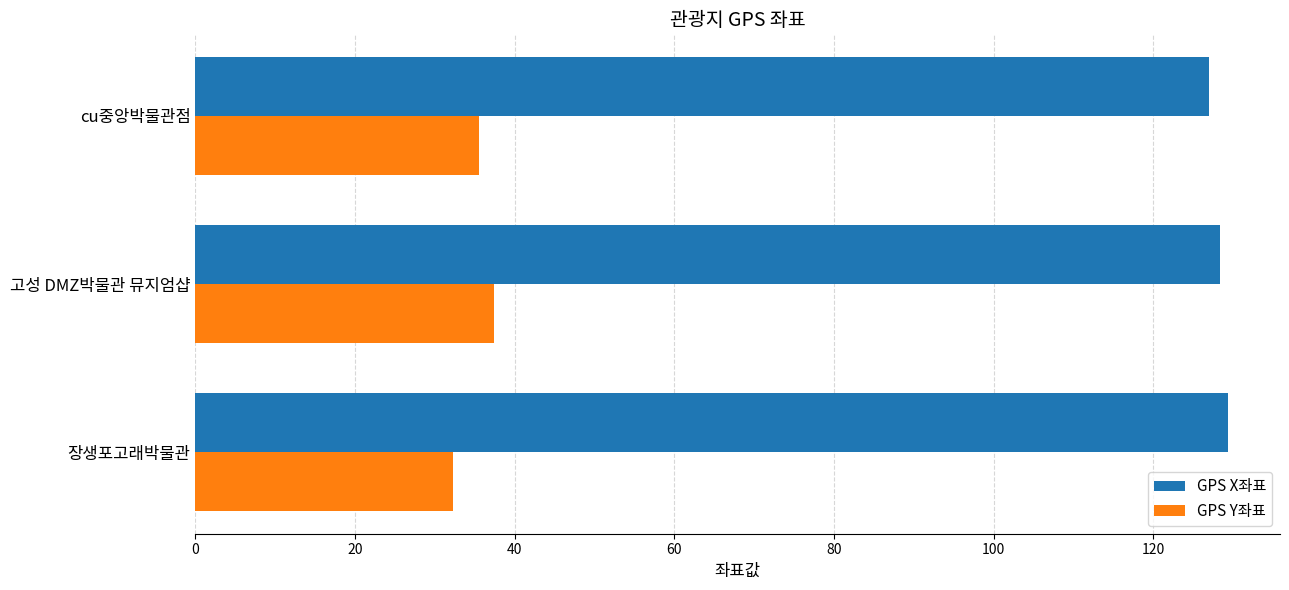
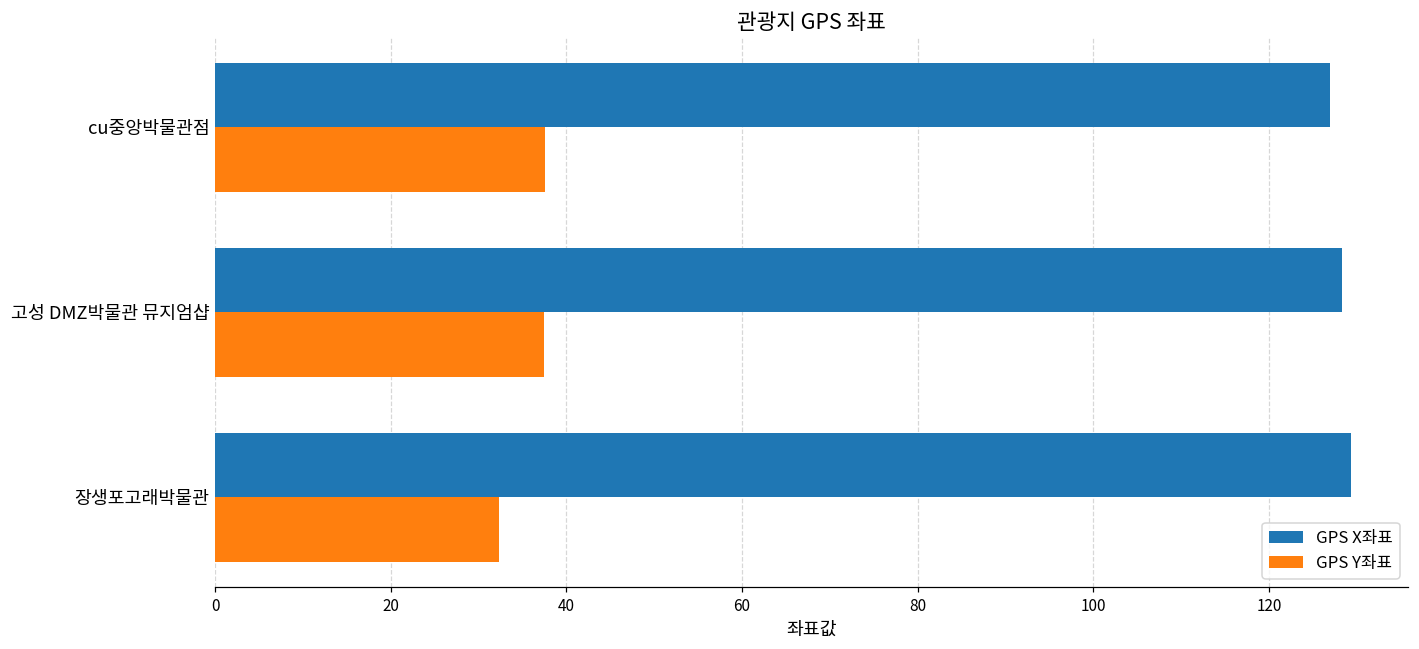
GPS Y좌표, cu중앙박물관점: 35 -> 38
